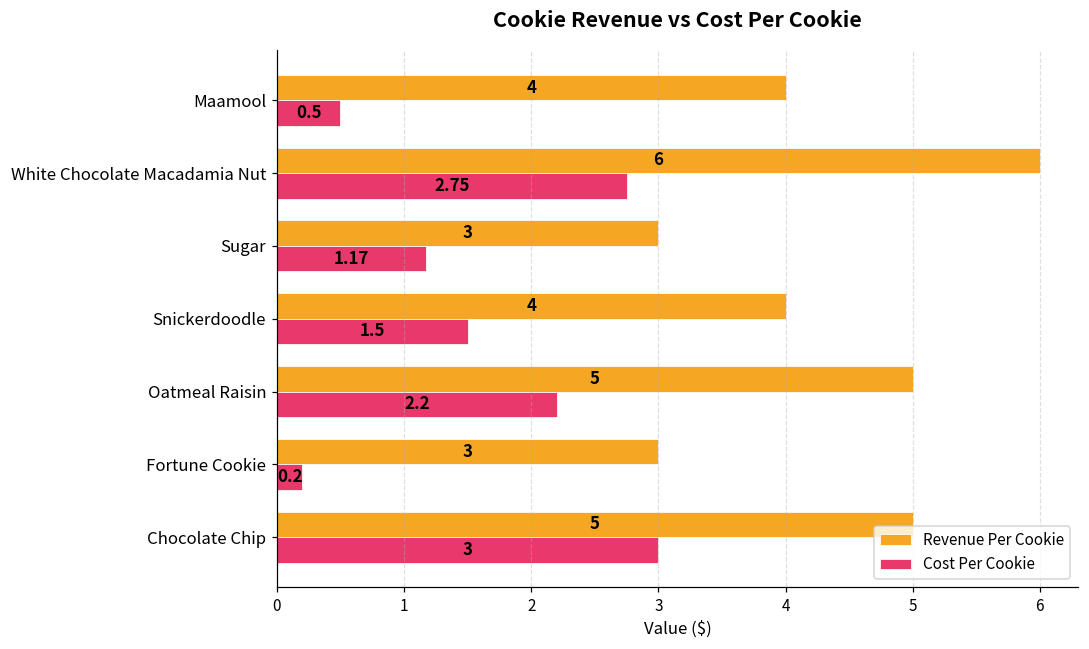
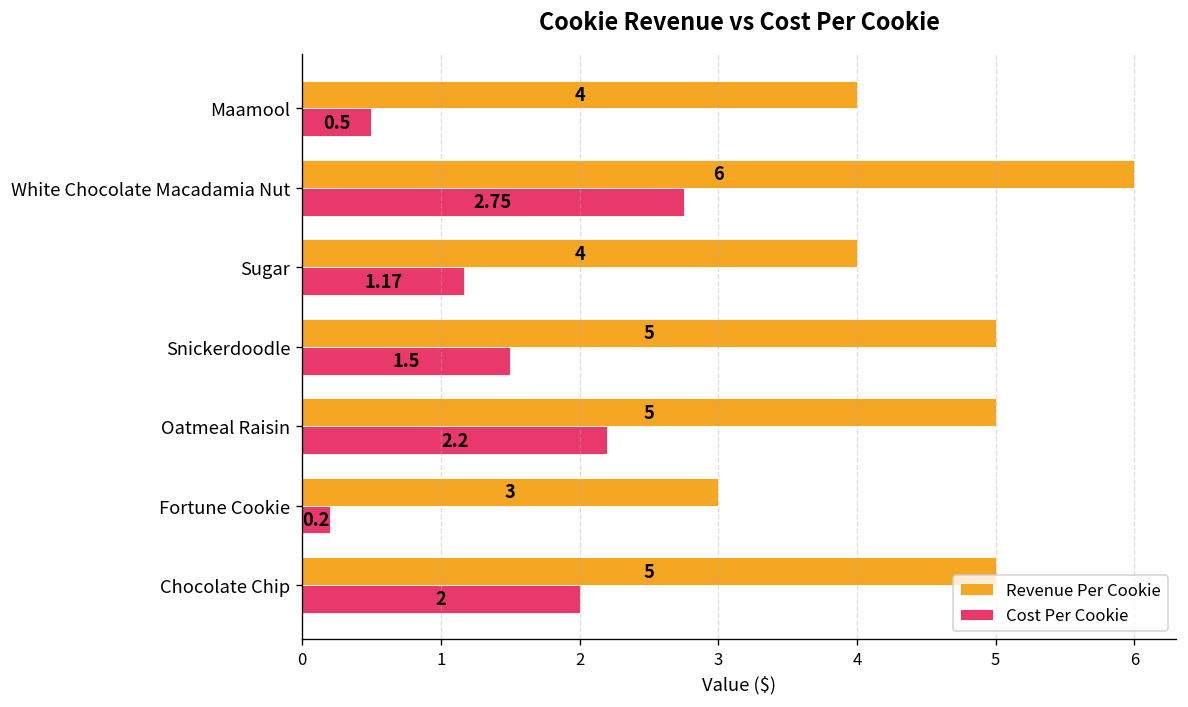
Revenue Per Cookie, Sugar: 3 -> 4
Revenue Per Cookie, Snickerdoodle: 4 -> 5
Cost Per Cookie, Chocolate Chip: 3 -> 2
